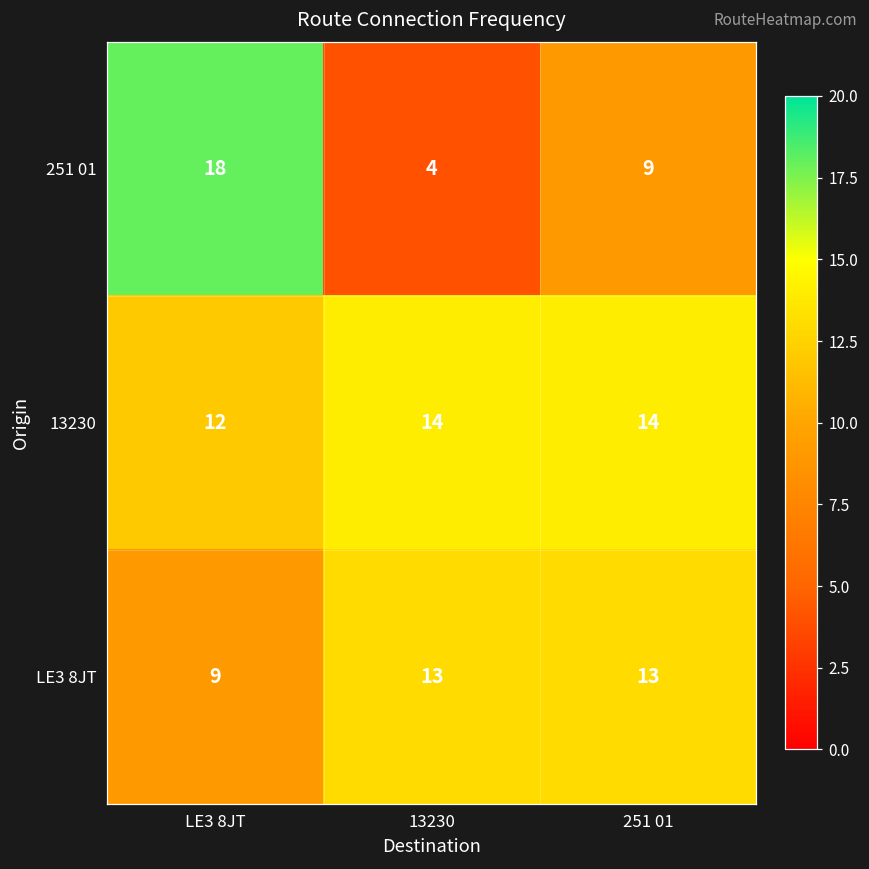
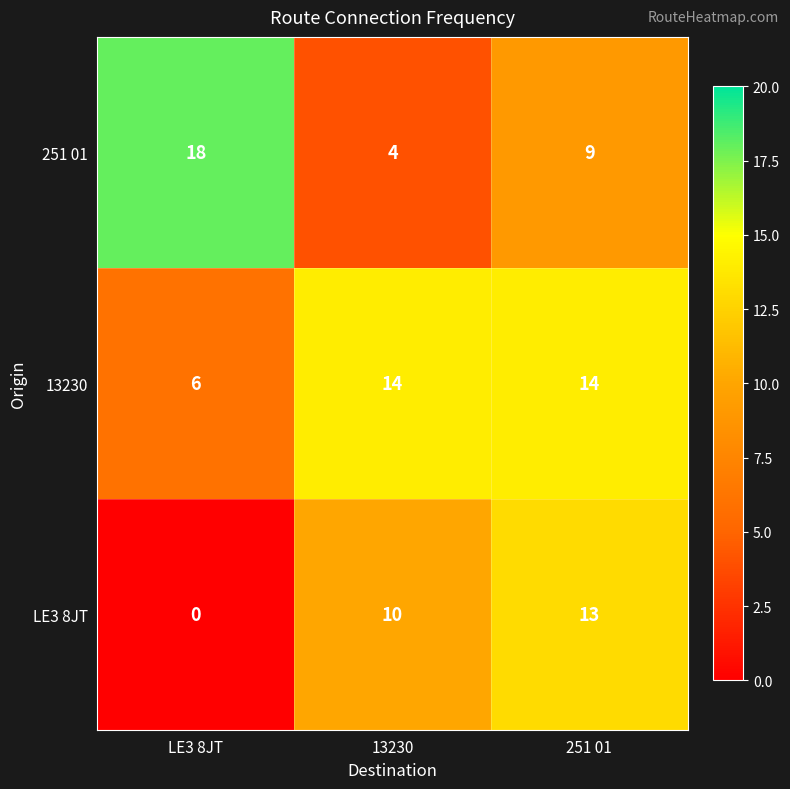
13230, LE3 8JT: 12 -> 6
LE3 8JT, LE3 8JT: 9 -> 0
LE3 8JT, 13230: 13 -> 10
